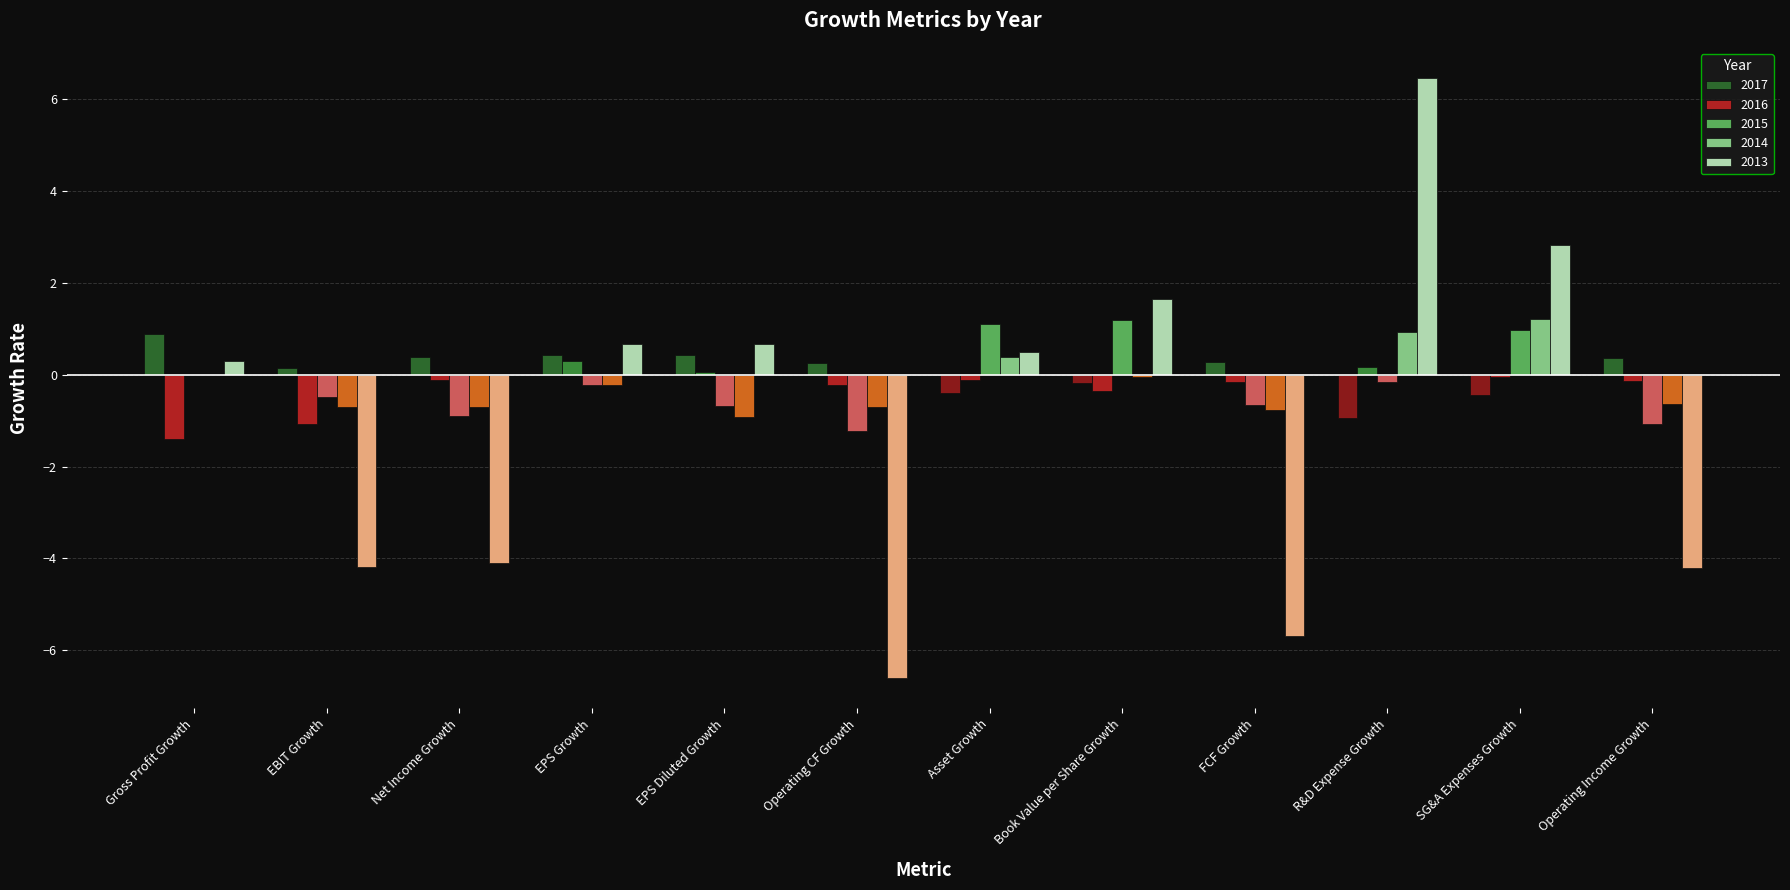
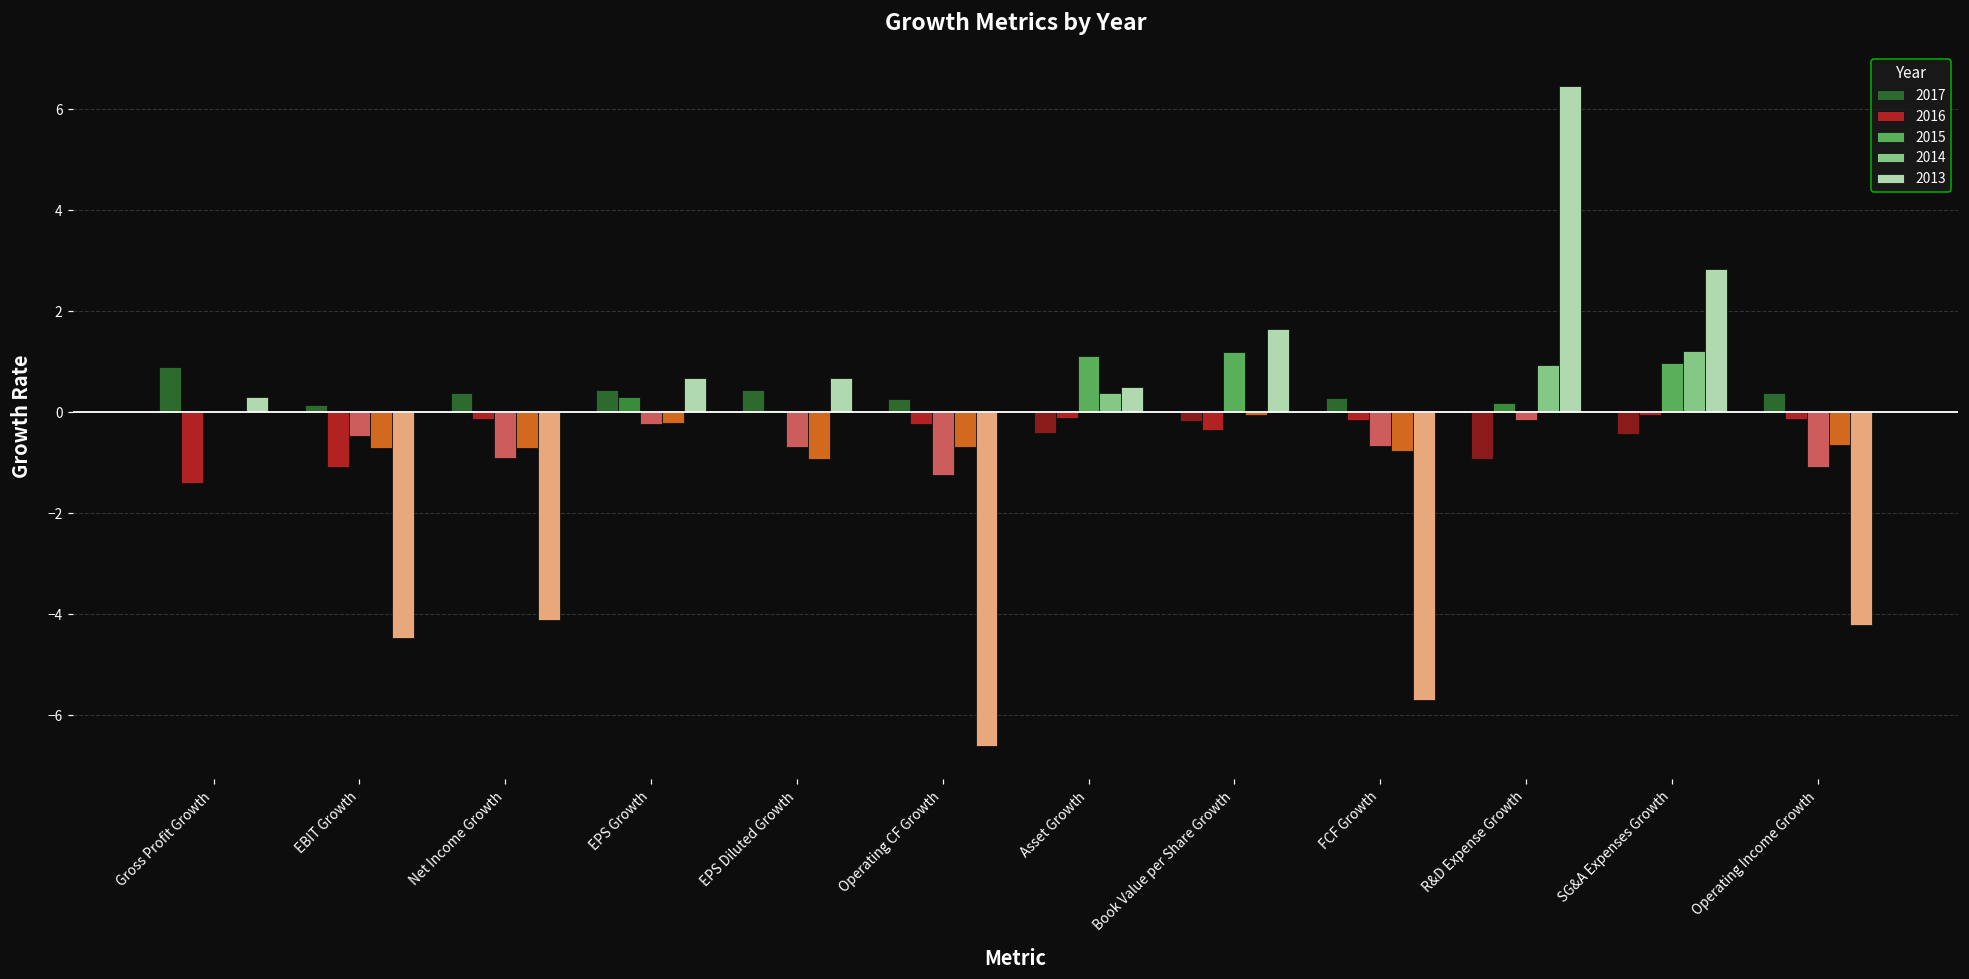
2013, EBIT Growth: -4.2 -> -4.5
